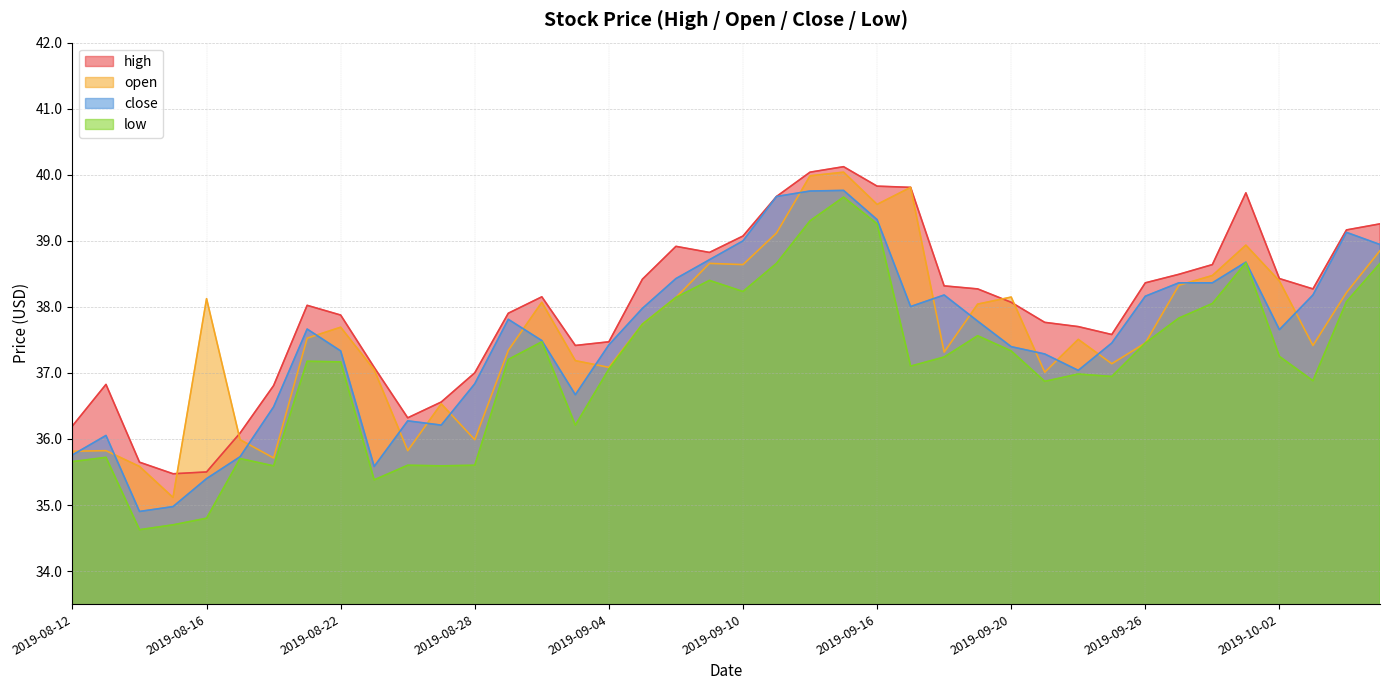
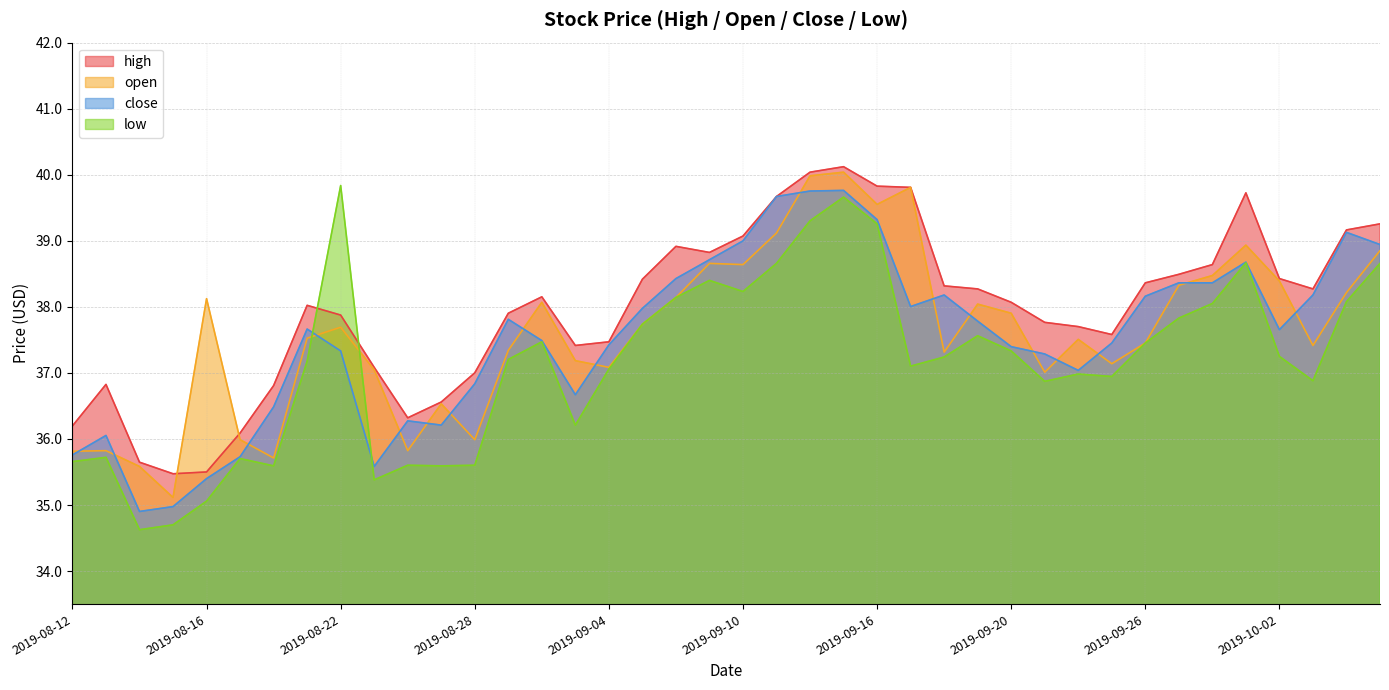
low, 2019-08-16: 34.8 -> 35.1
low, 2019-08-22: 37.2 -> 39.8
open, 2019-09-20: 38.1 -> 37.9
